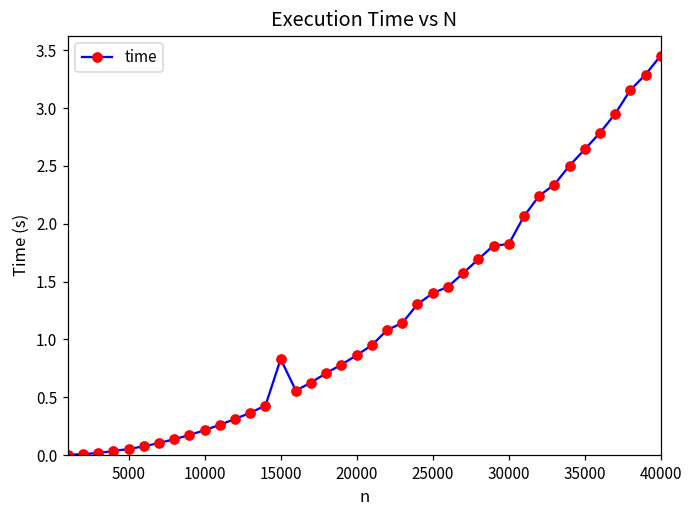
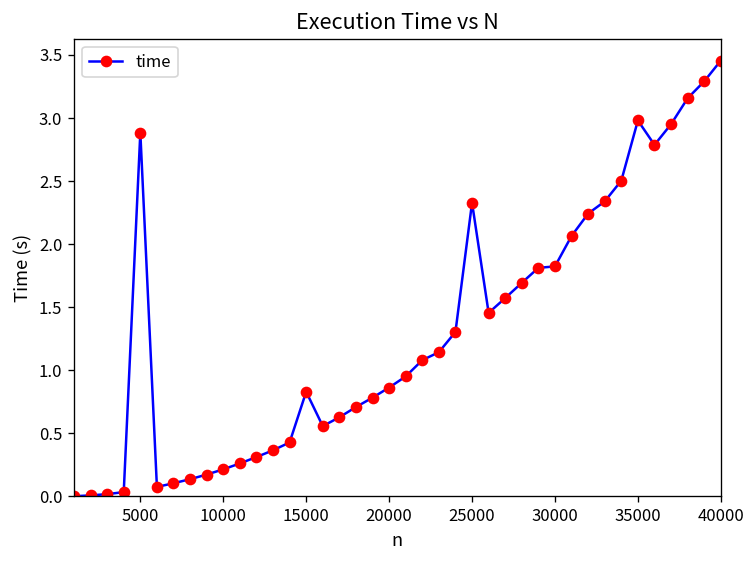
5000: 0.05 -> 2.88
25000: 1.40 -> 2.33
35000: 2.64 -> 2.98
